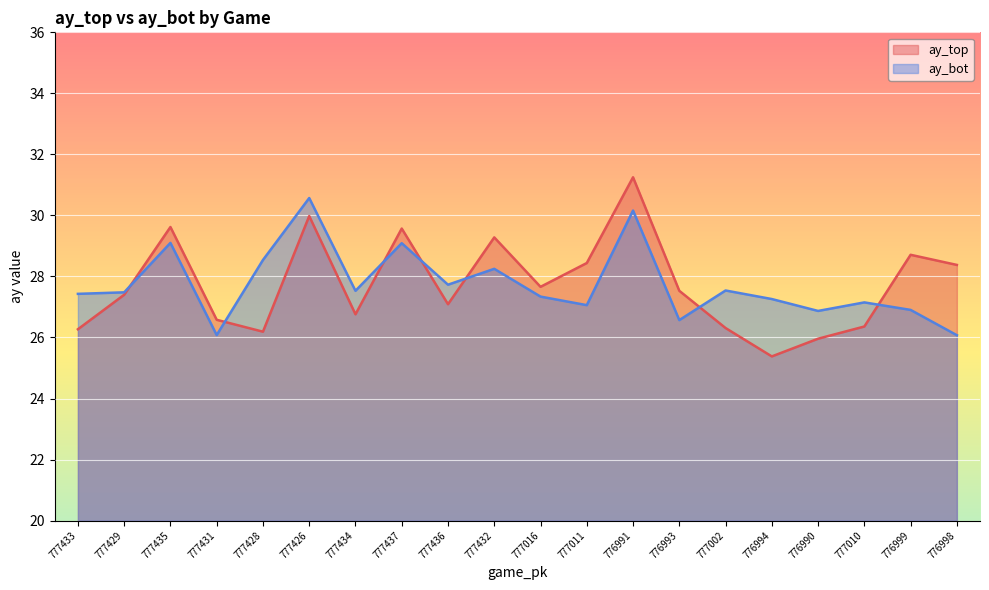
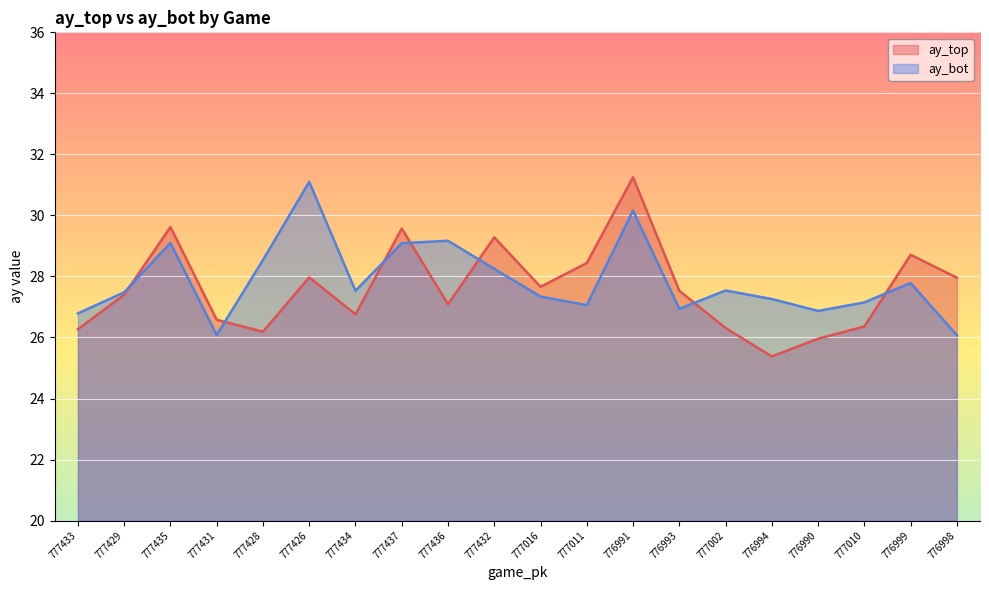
ay_bot, 777433: 27.4 -> 26.8
ay_top, 777426: 30.0 -> 28.0
ay_bot, 777426: 30.6 -> 31.1
ay_bot, 777436: 27.7 -> 29.2
ay_bot, 776993: 26.6 -> 26.9
ay_bot, 776999: 26.9 -> 27.8
ay_top, 776998: 28.4 -> 28.0
